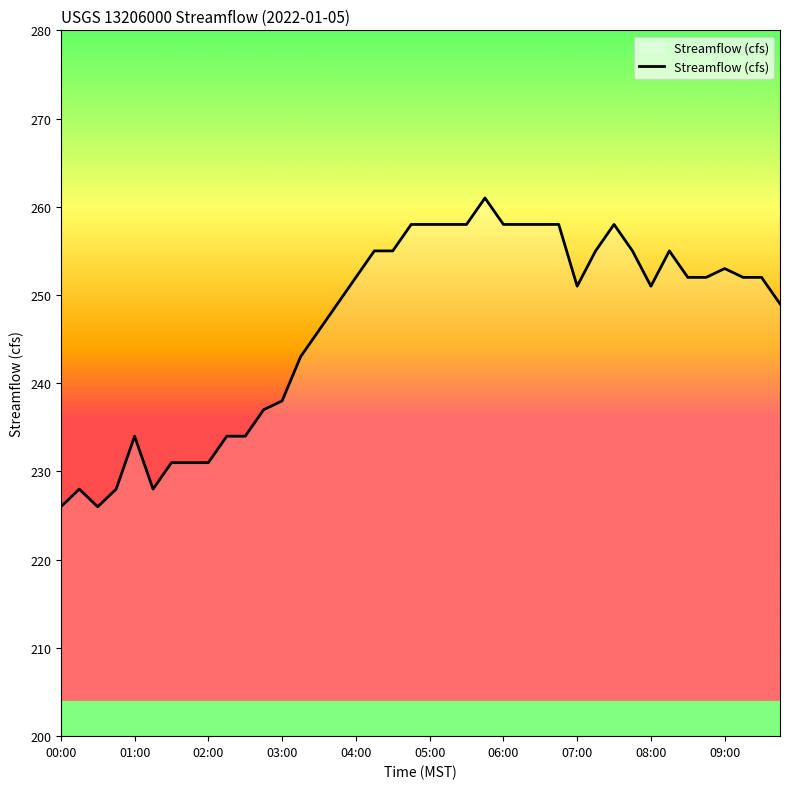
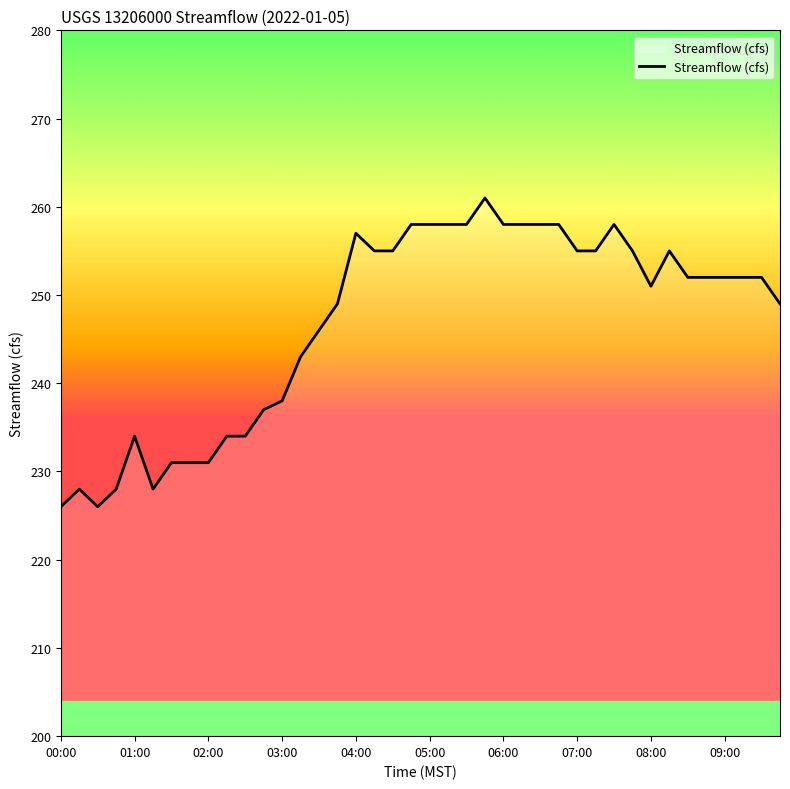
04:00: 252 -> 257
07:00: 251 -> 255
09:00: 253 -> 252
